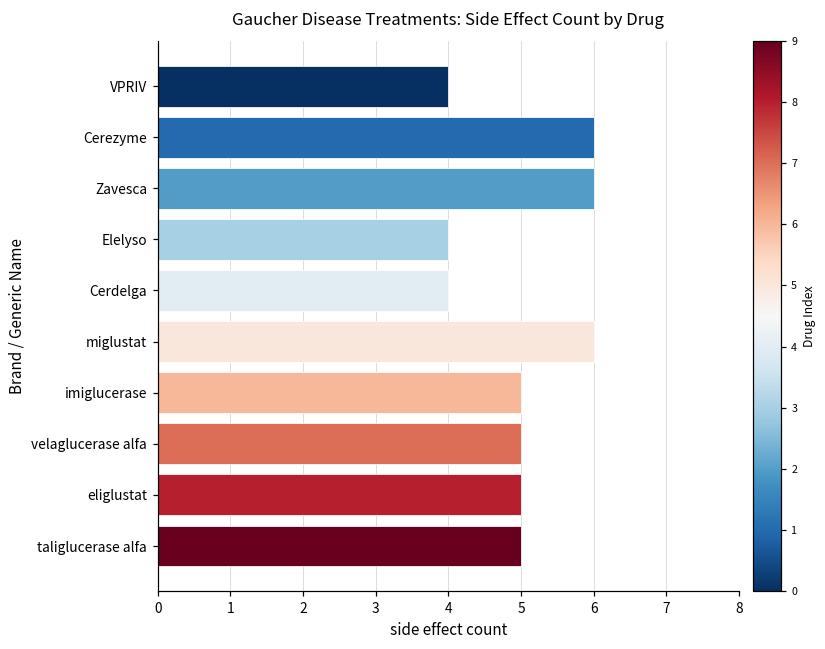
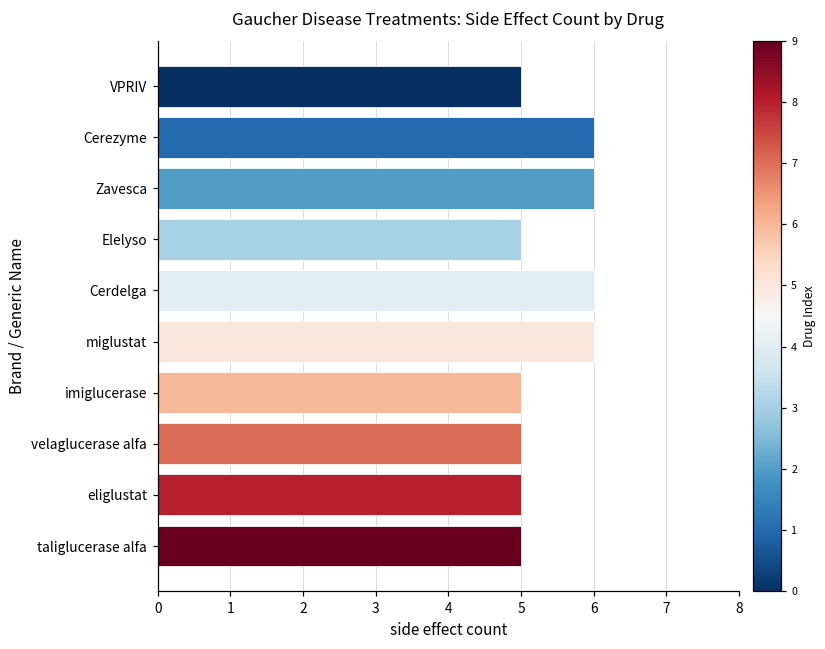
VPRIV: 4 -> 5
Elelyso: 4 -> 5
Cerdelga: 4 -> 6
